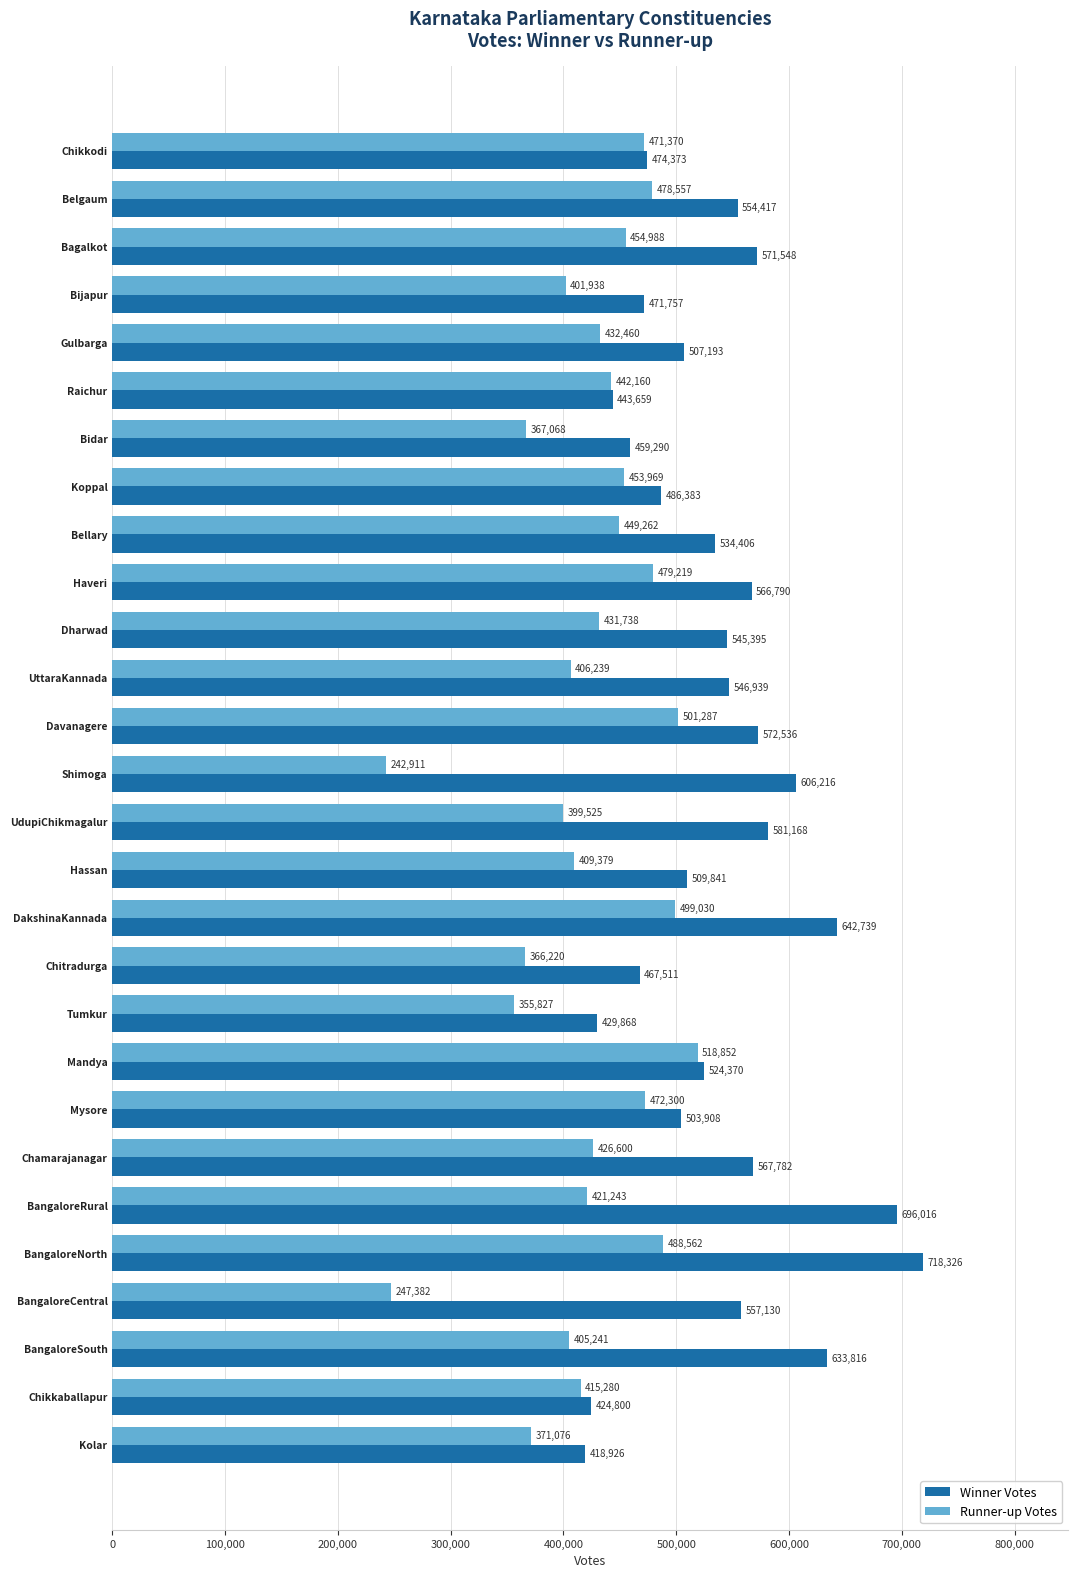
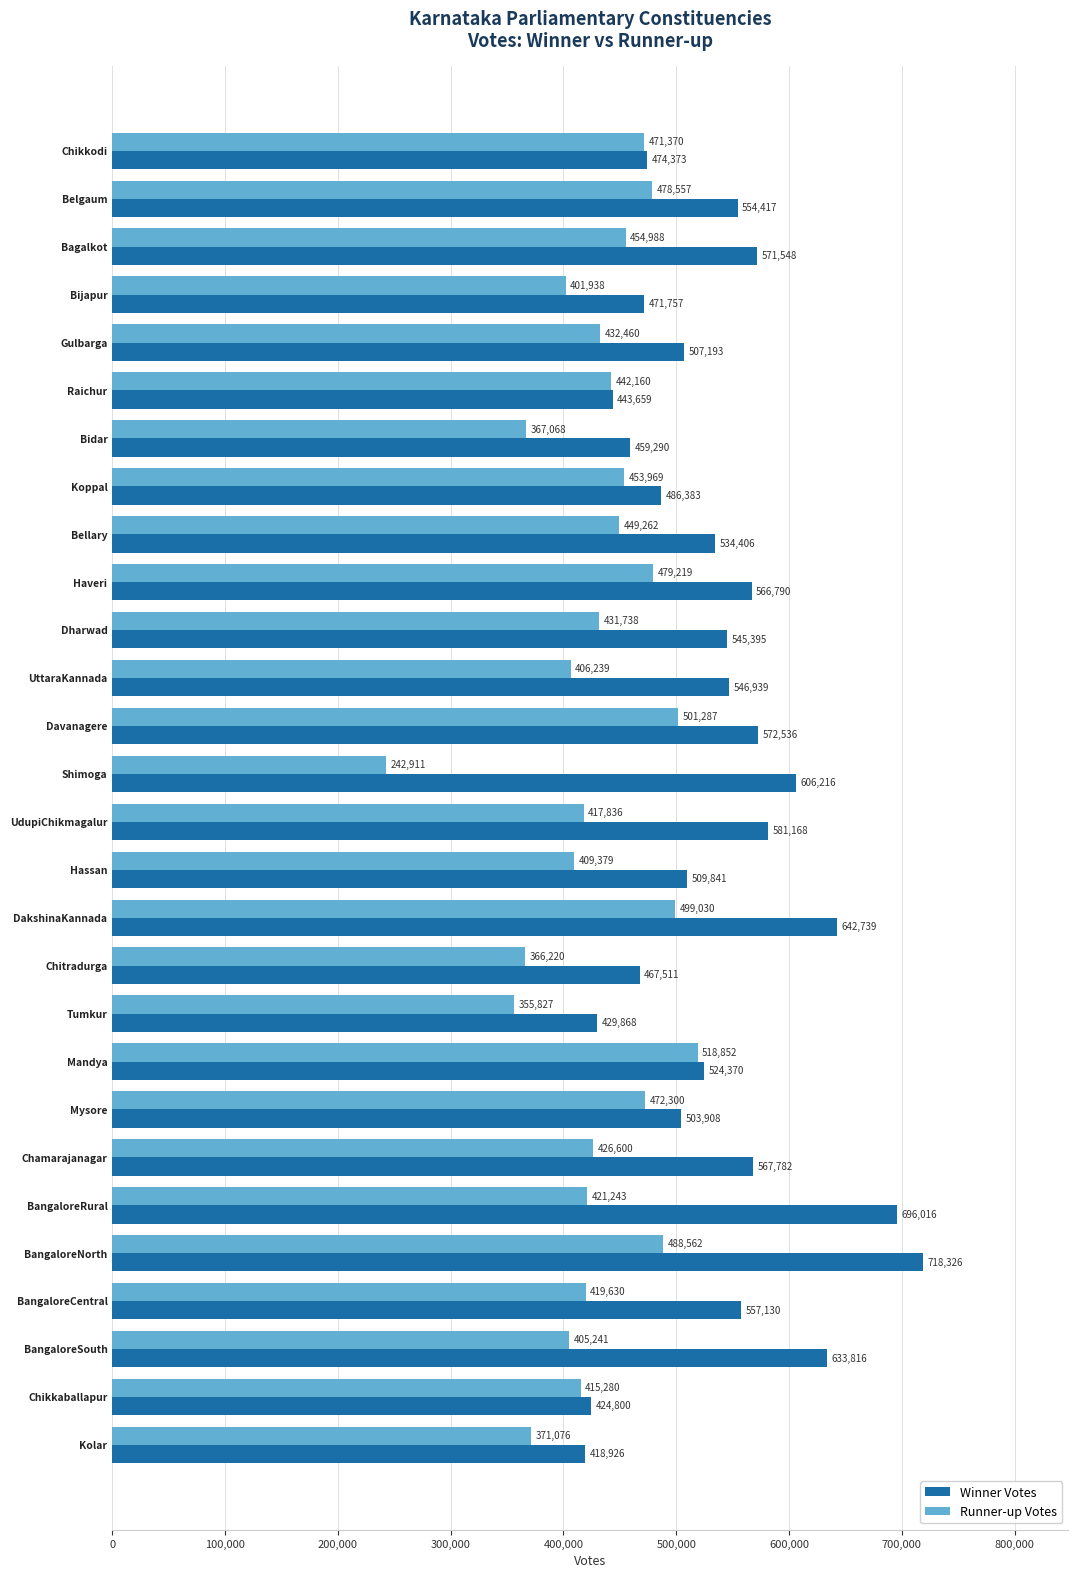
Runner-up Votes, UdupiChikmagalur: 399,525 -> 417,836
Runner-up Votes, BangaloreCentral: 247,382 -> 419,630
